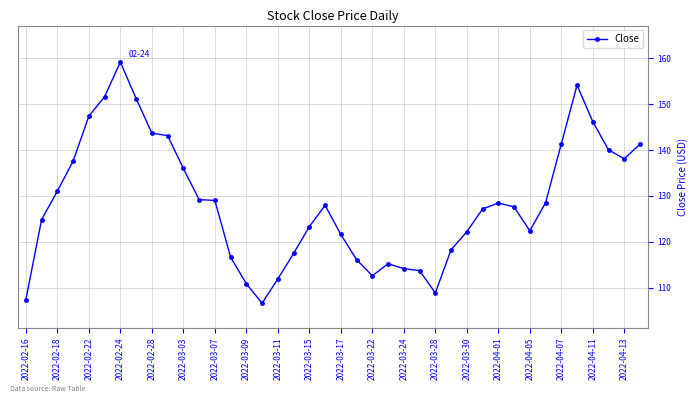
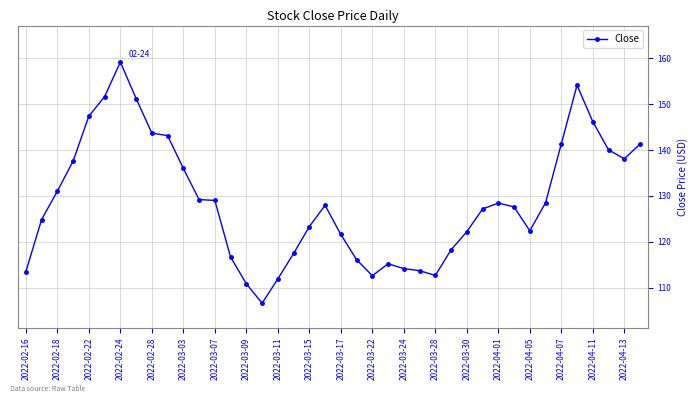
2022-02-16: 107 -> 114
2022-03-28: 109 -> 113
